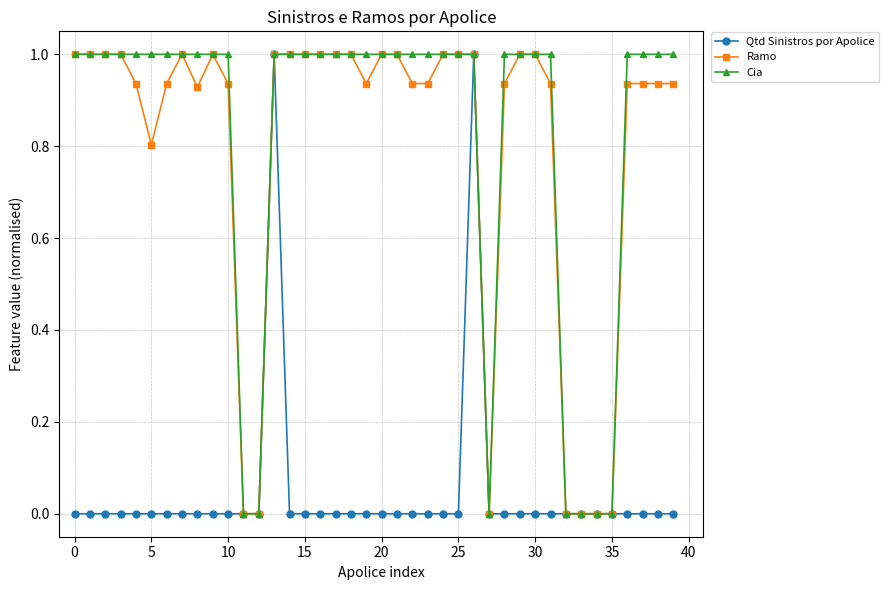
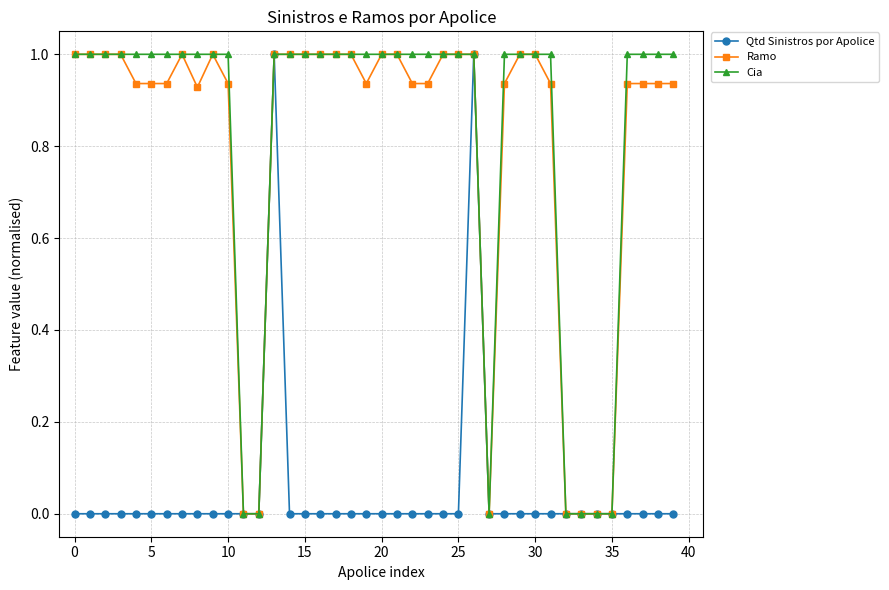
Ramo, 5: 0.80 -> 0.94
